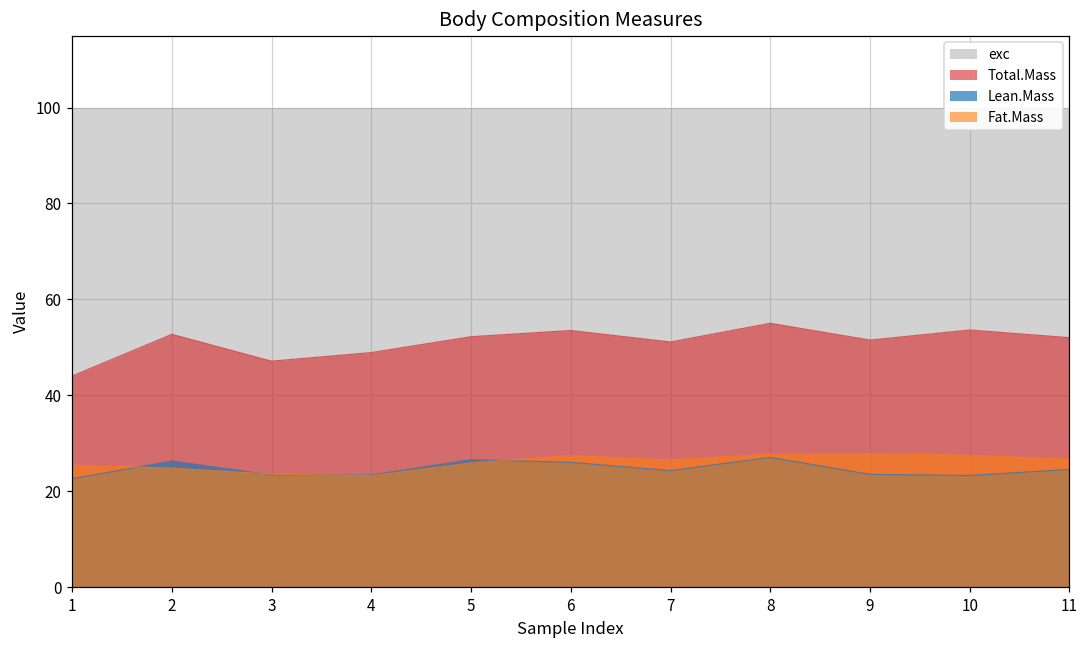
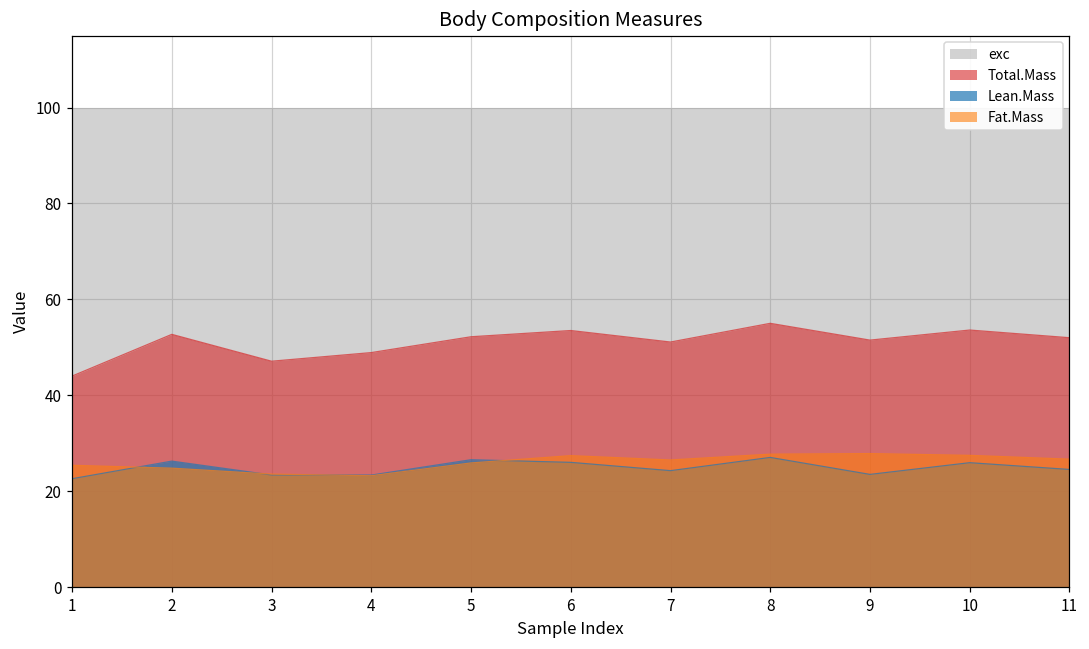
Lean.Mass, 10: 23 -> 26
